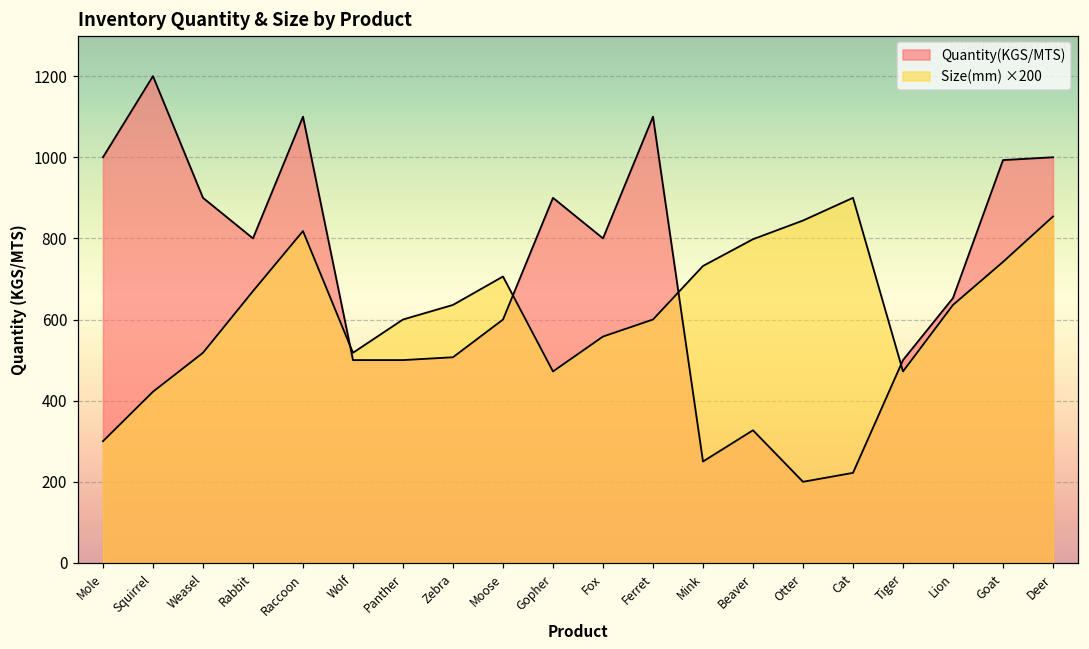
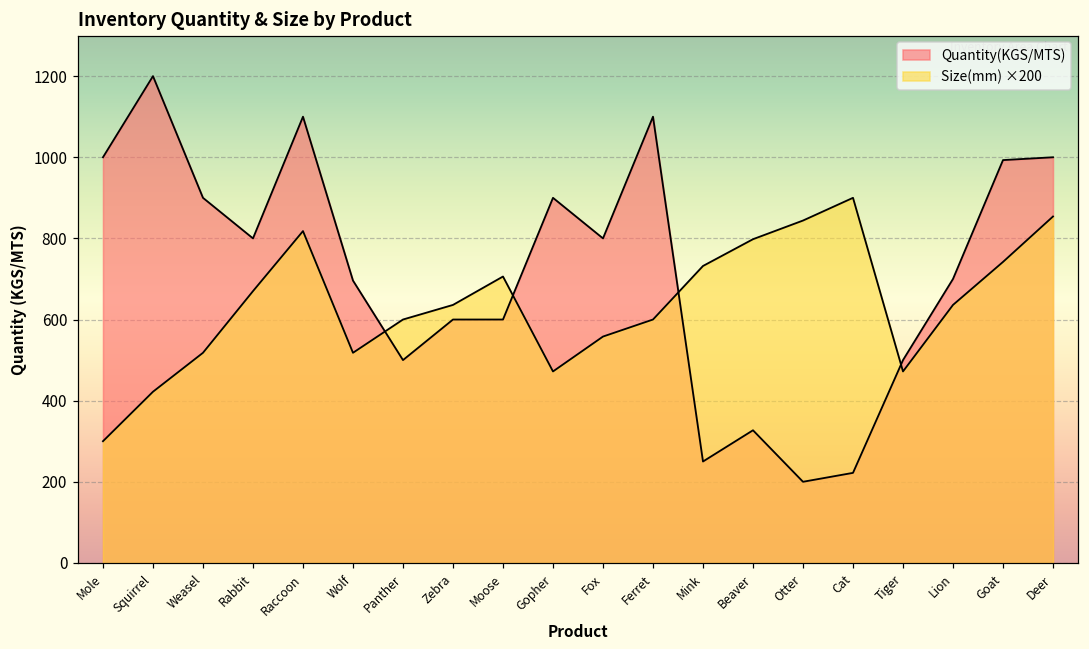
Quantity(KGS/MTS), Wolf: 500 -> 700
Quantity(KGS/MTS), Zebra: 510 -> 600
Quantity(KGS/MTS), Lion: 650 -> 700
